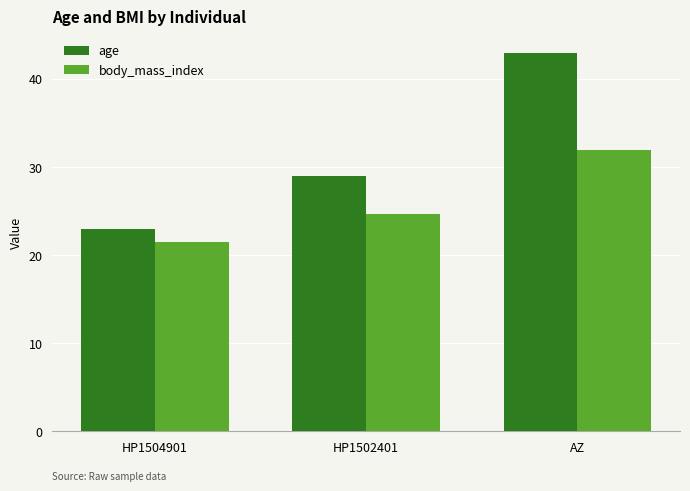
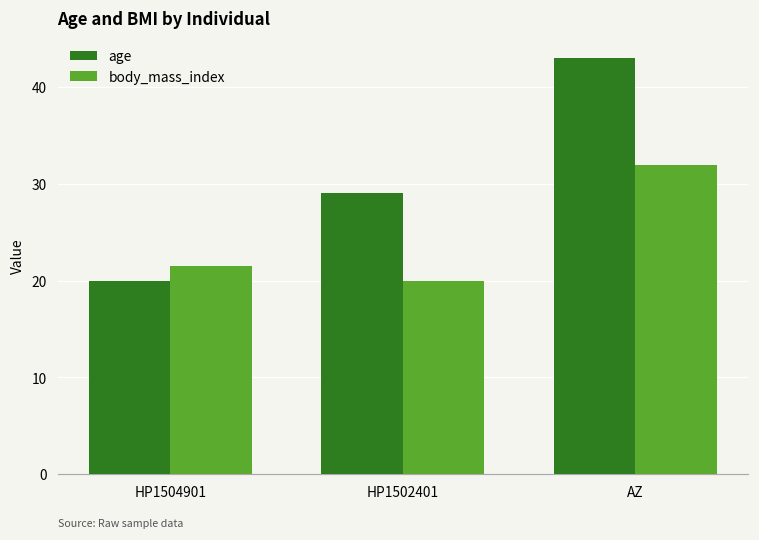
age, HP1504901: 23 -> 20
body_mass_index, HP1502401: 25 -> 20
